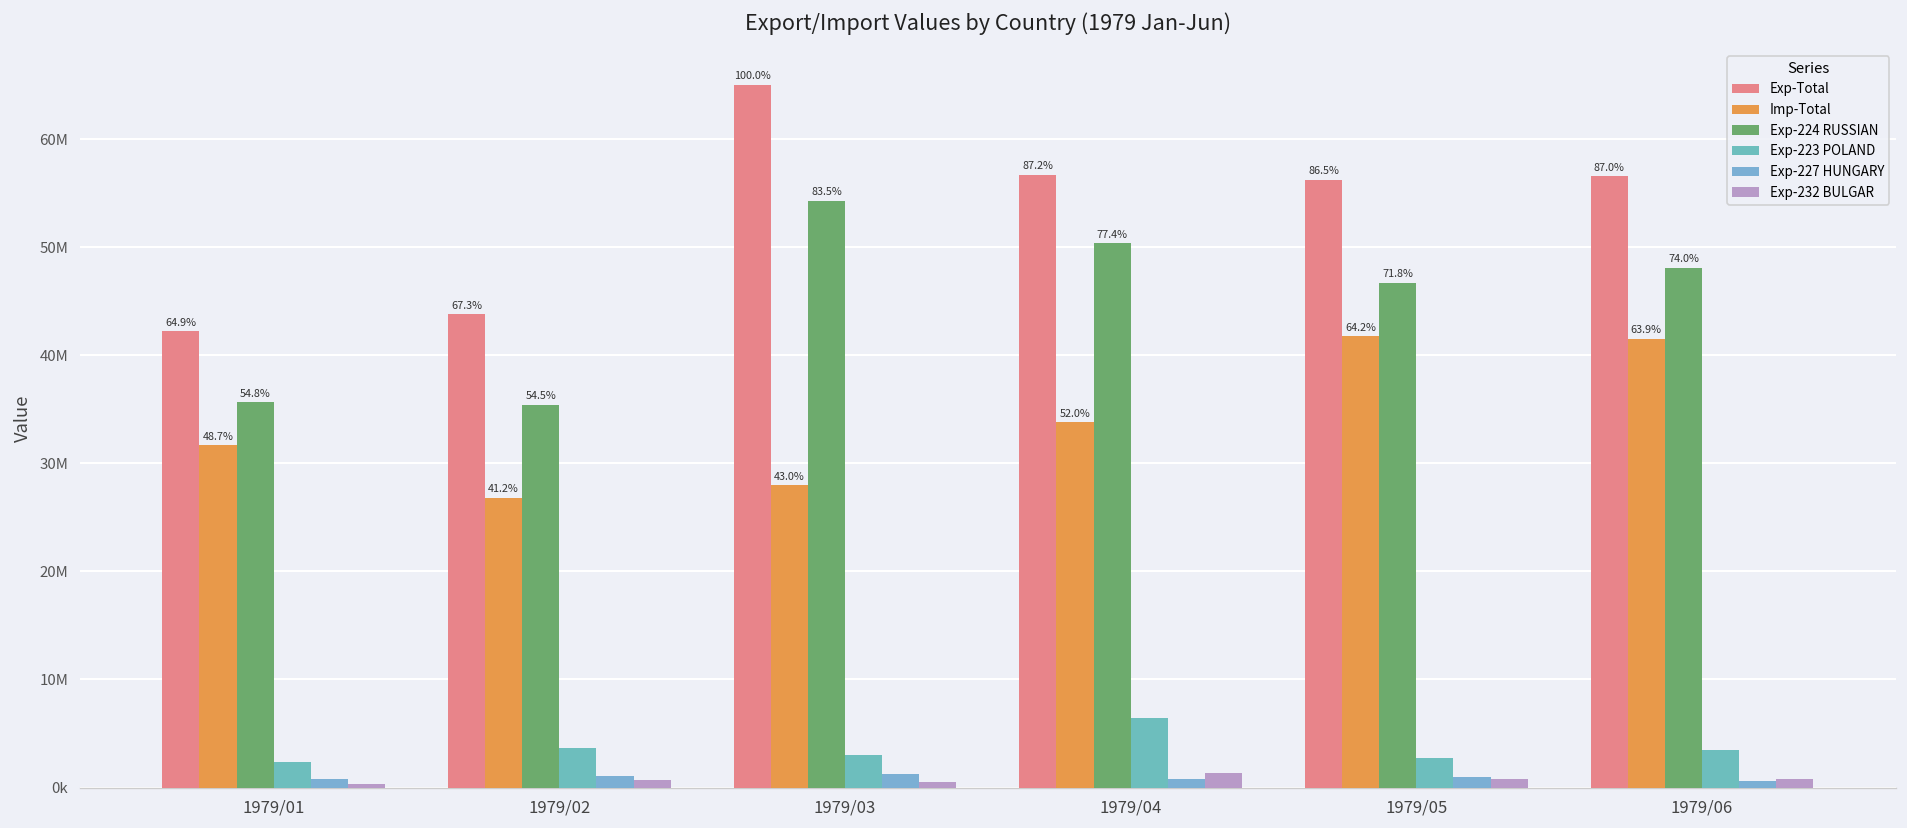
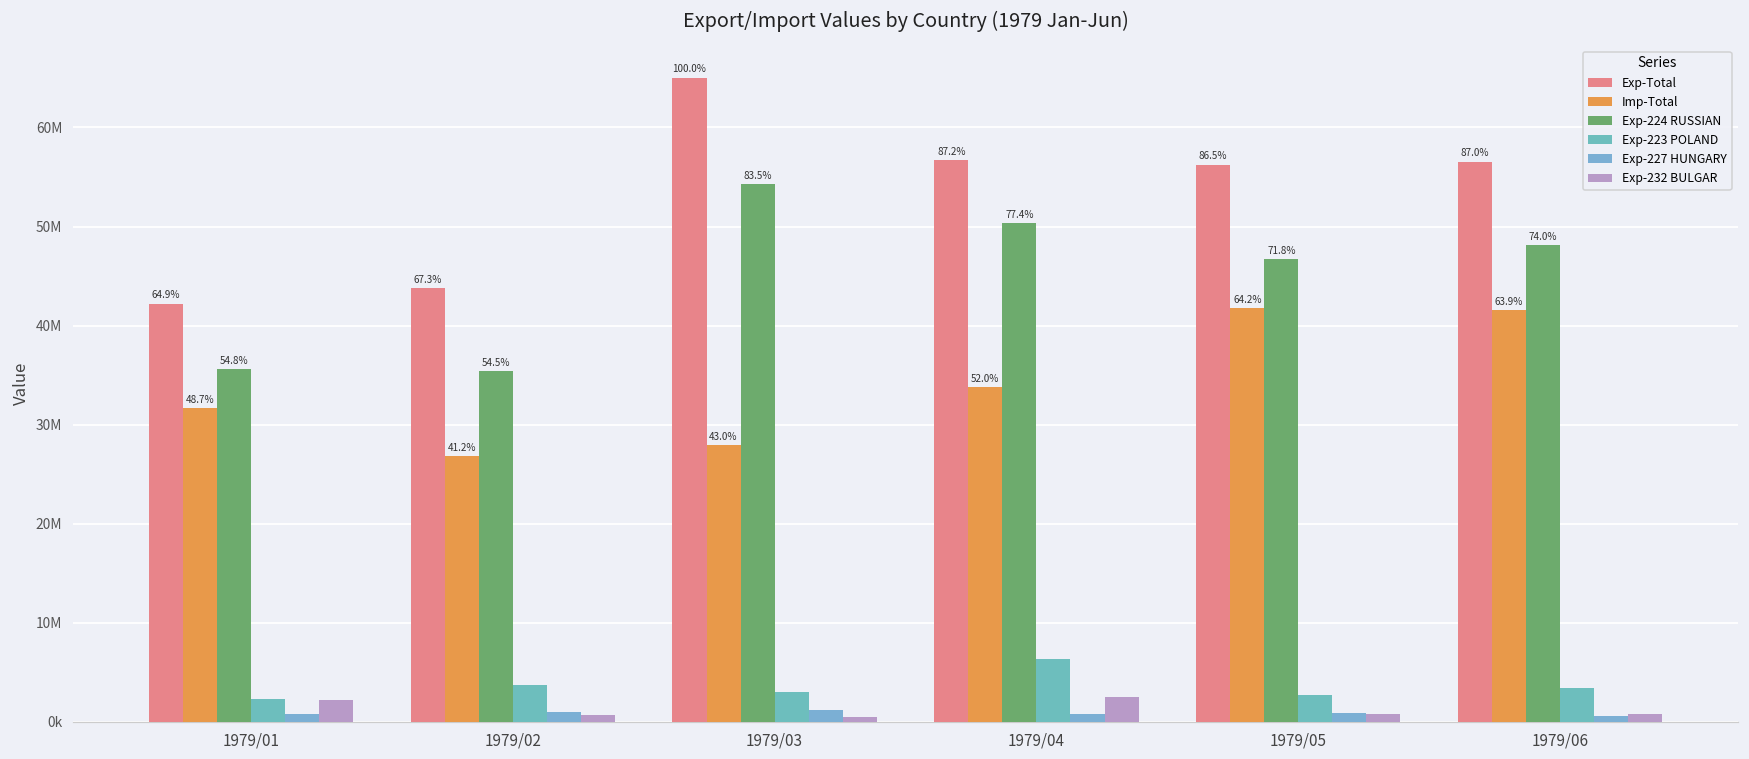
Exp-232 BULGAR, 1979/01: 0 -> 2000000
Exp-232 BULGAR, 1979/04: 1000000 -> 2000000
